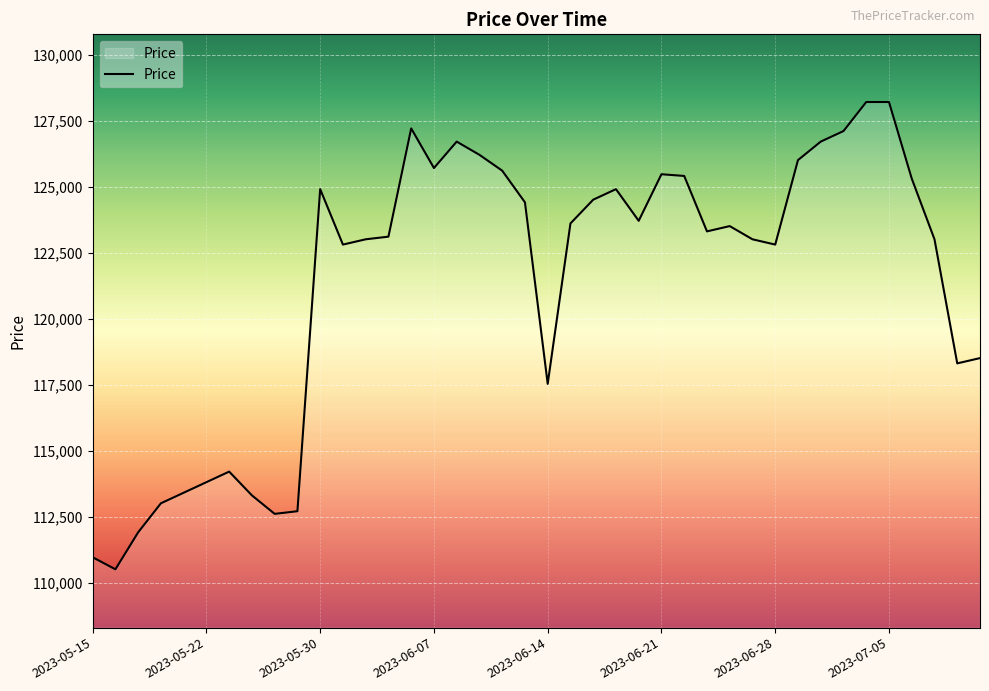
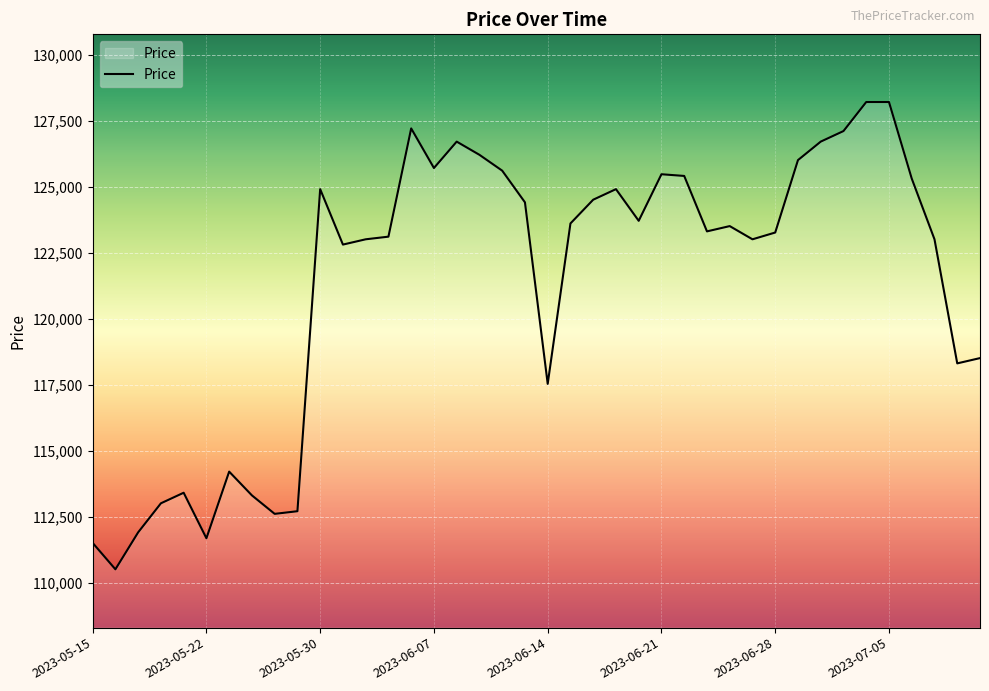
2023-05-15: 111,000 -> 111,500
2023-05-22: 113,800 -> 111,700
2023-06-28: 122,800 -> 123,300
